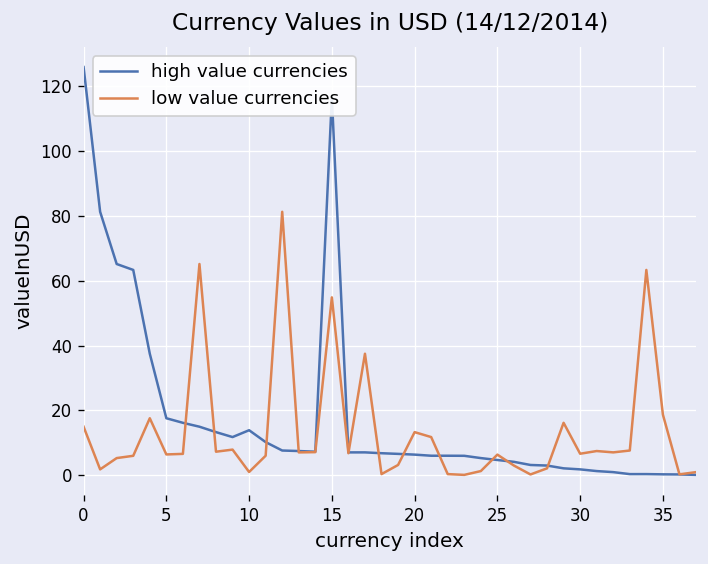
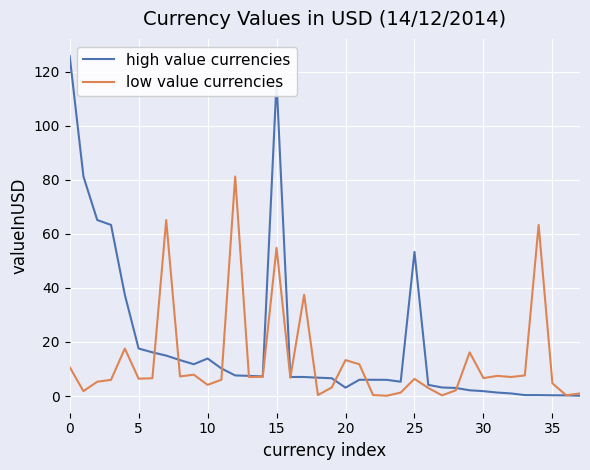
low value currencies, 0: 15 -> 11
low value currencies, 10: 1 -> 4
high value currencies, 20: 6 -> 3
high value currencies, 25: 5 -> 53
low value currencies, 35: 19 -> 5
